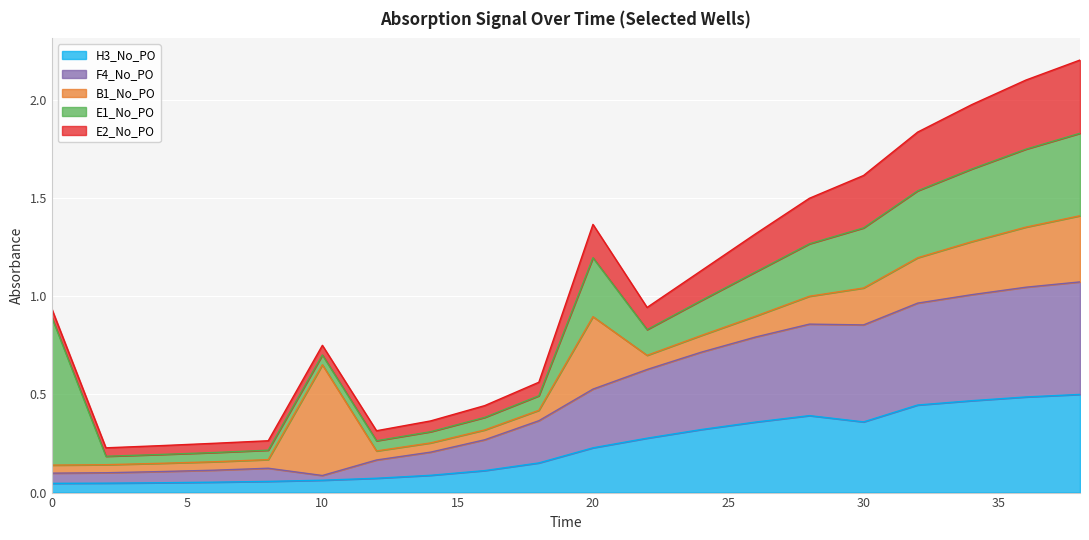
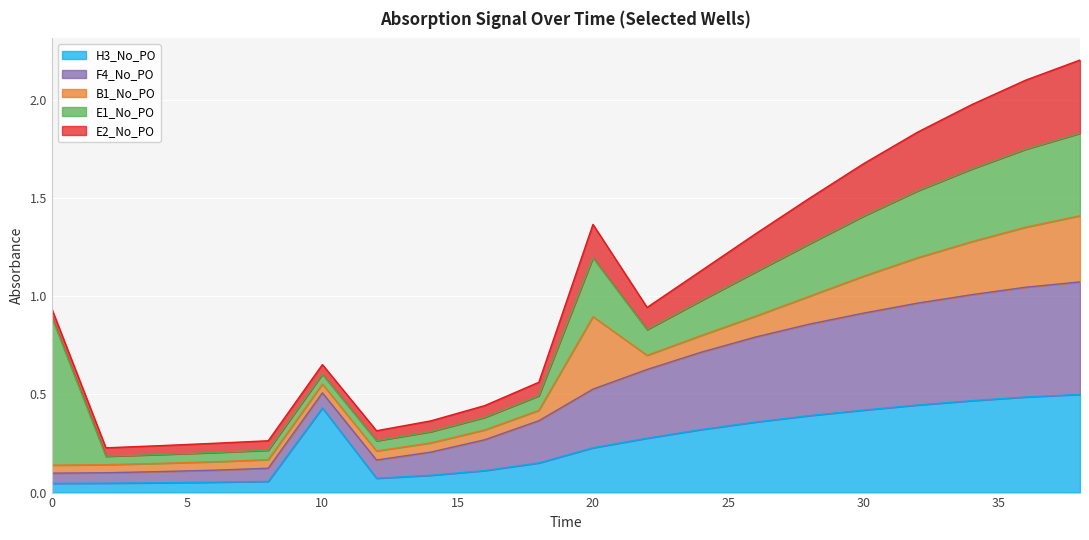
H3_No_PO, 10: 0.06 -> 0.43
F4_No_PO, 10: 0.02 -> 0.08
B1_No_PO, 10: 0.56 -> 0.05
H3_No_PO, 30: 0.36 -> 0.42
